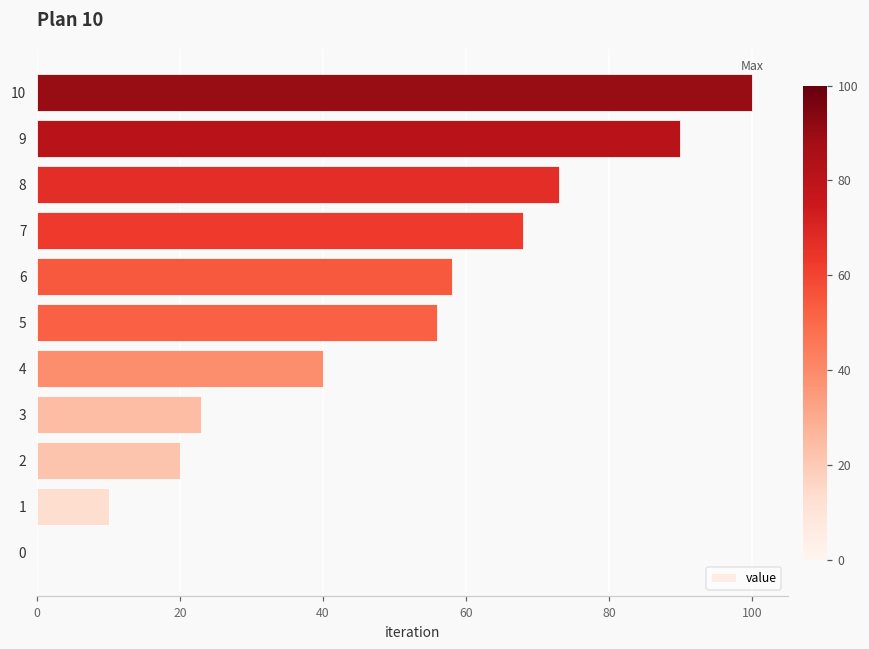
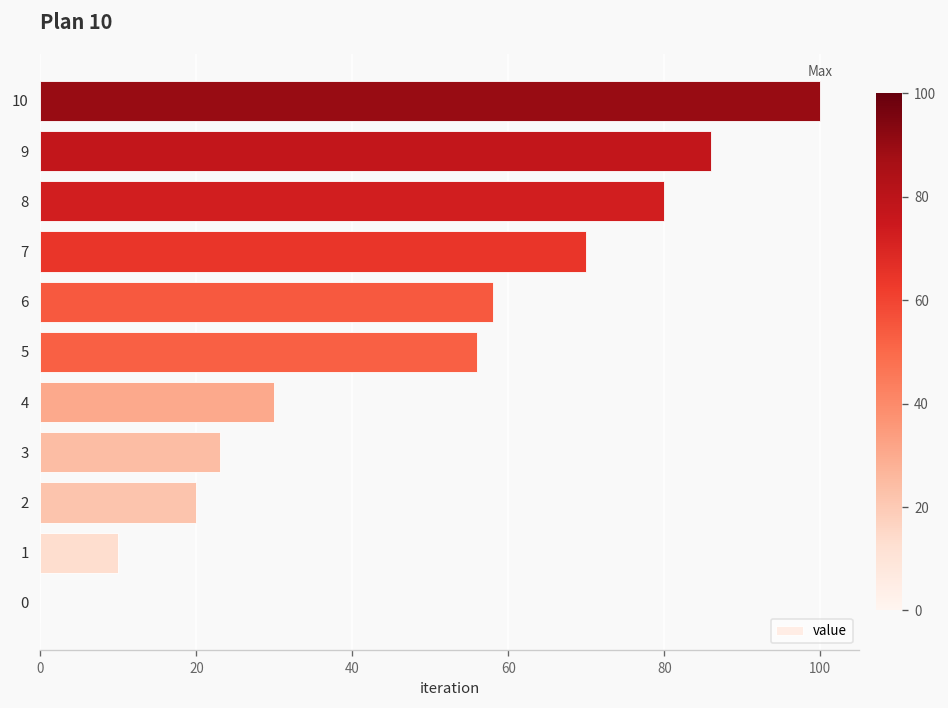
9: 90 -> 86
8: 73 -> 80
7: 68 -> 70
4: 40 -> 30
